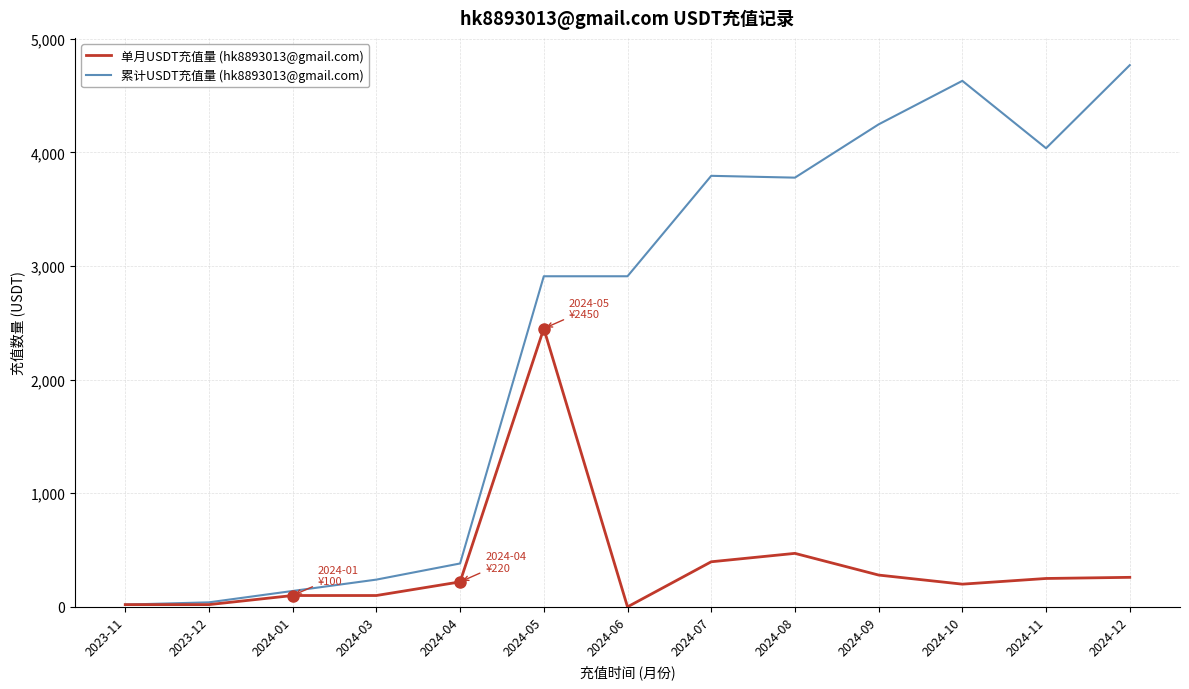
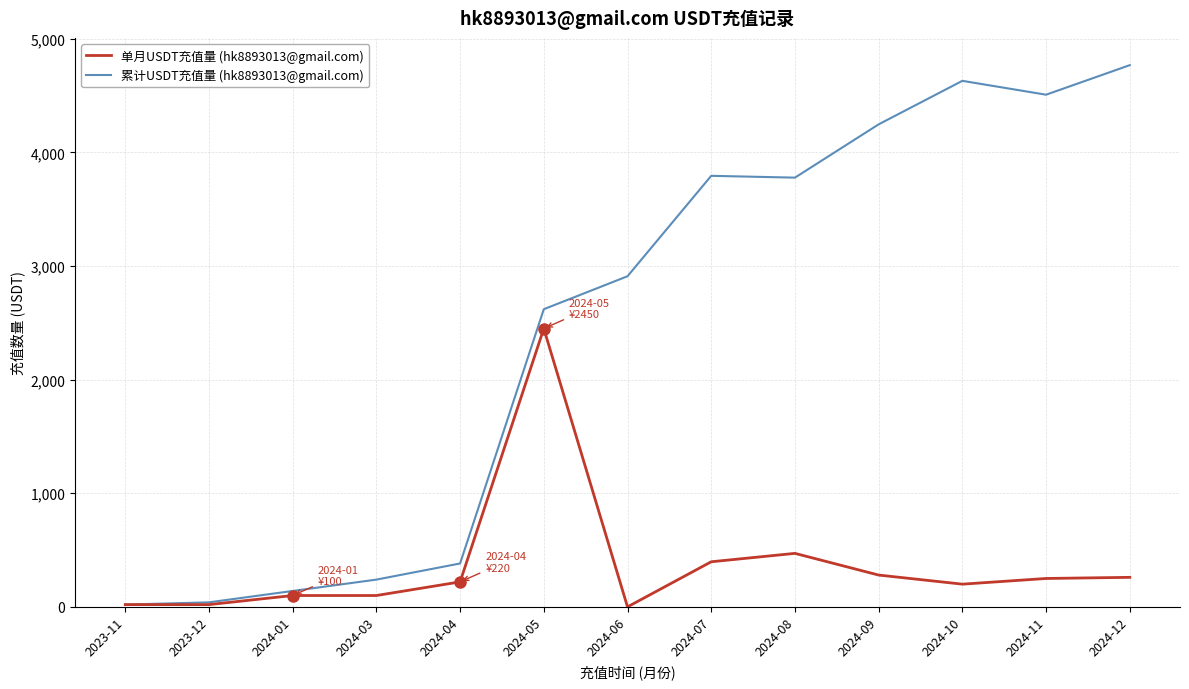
累计USDT充值量 (hk8893013@gmail.com), 2024-05: 2,910 -> 2,620
累计USDT充值量 (hk8893013@gmail.com), 2024-11: 4,040 -> 4,510
